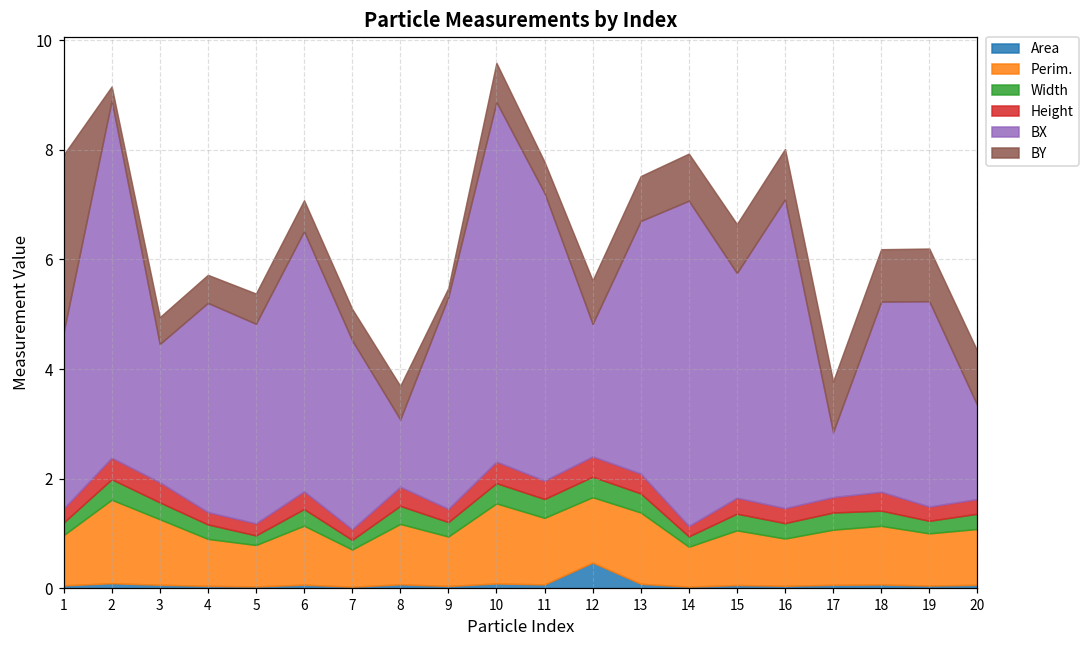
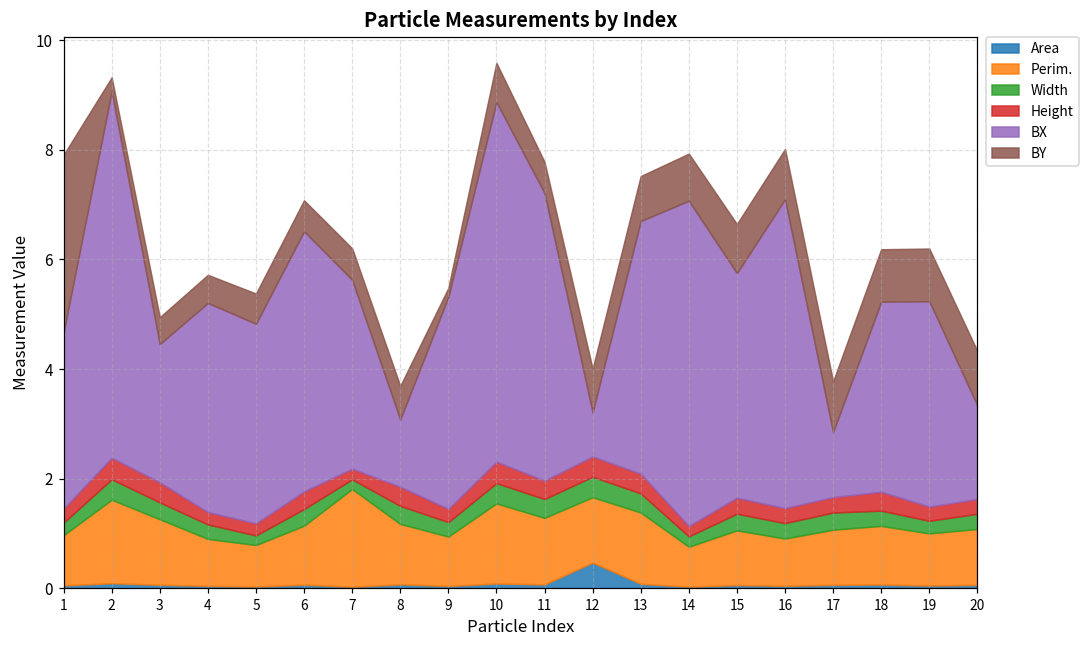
BX, 2: 6.5 -> 6.7
Perim., 7: 0.7 -> 1.8
BX, 12: 2.4 -> 0.8
